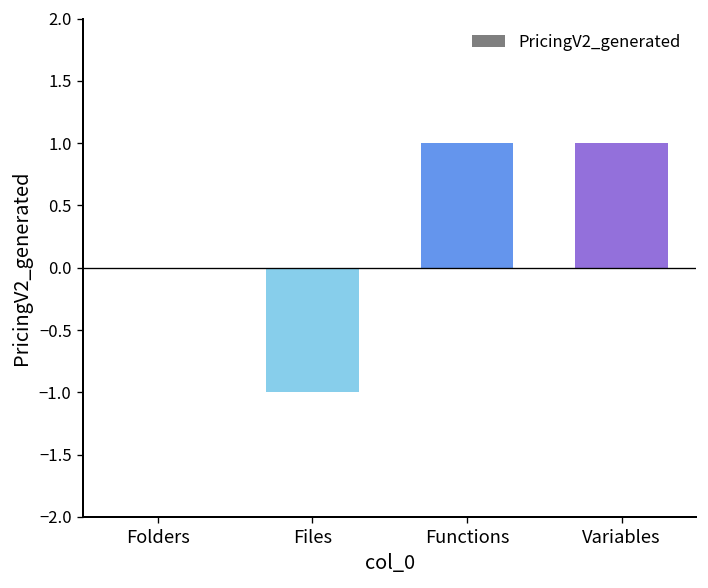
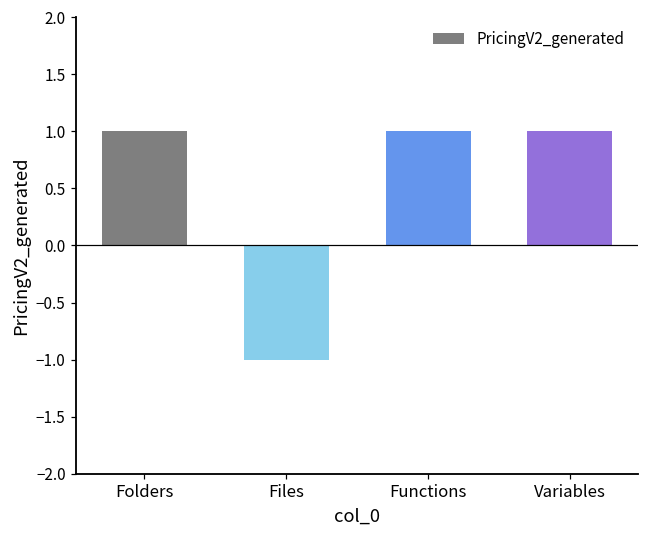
Folders: 0 -> 1
